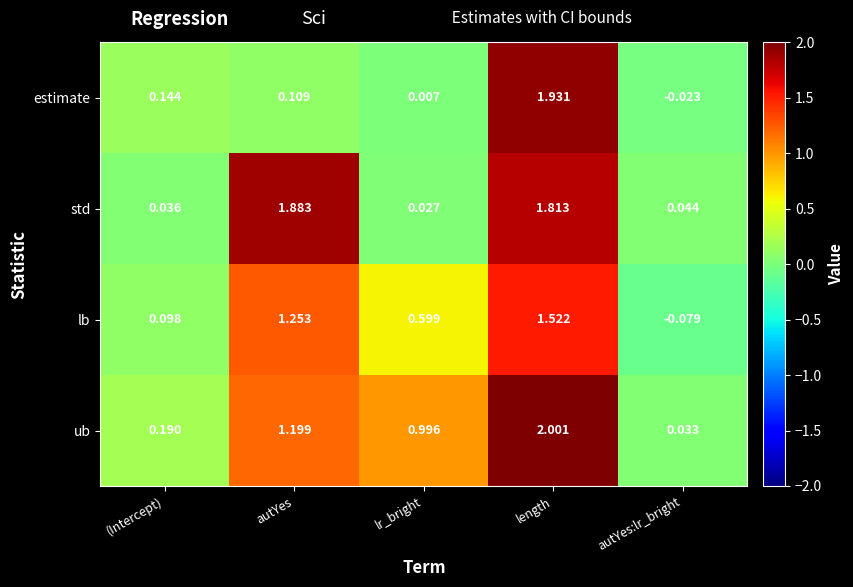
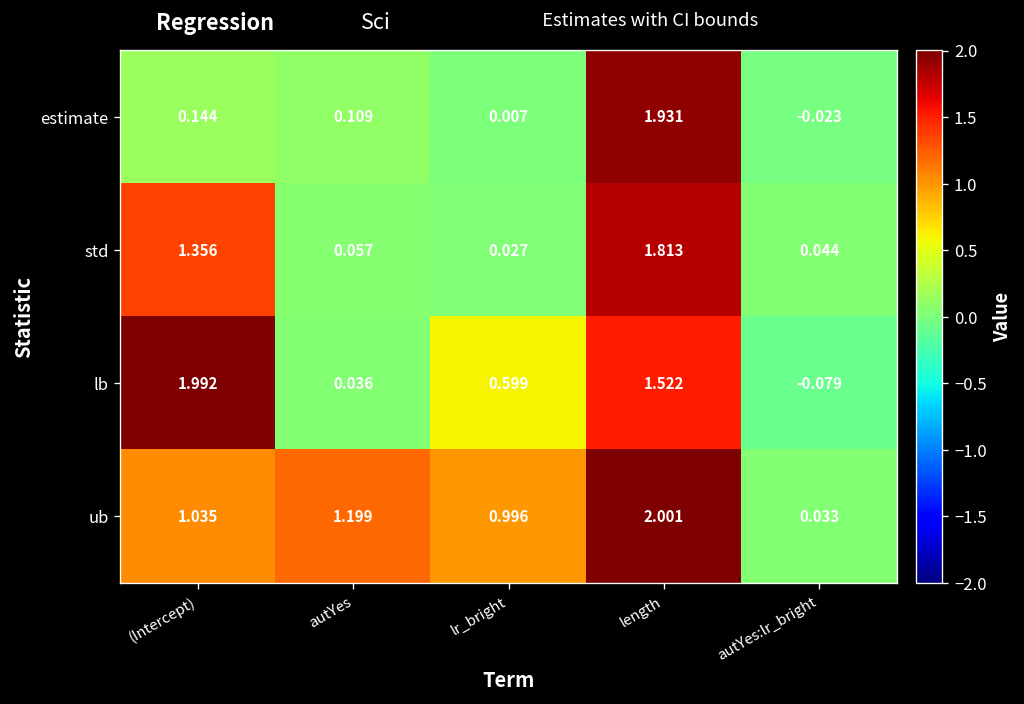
std, (Intercept): 0.036 -> 1.356
std, autYes: 1.883 -> 0.057
lb, (Intercept): 0.098 -> 1.992
lb, autYes: 1.253 -> 0.036
ub, (Intercept): 0.190 -> 1.035
